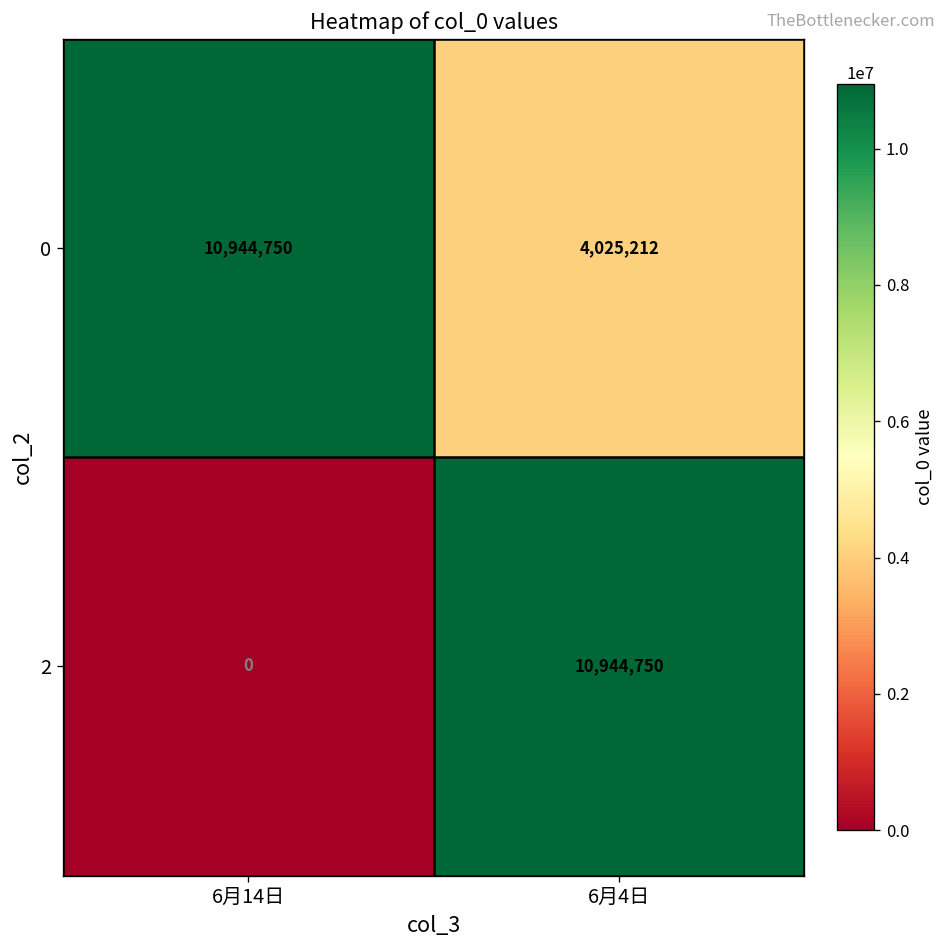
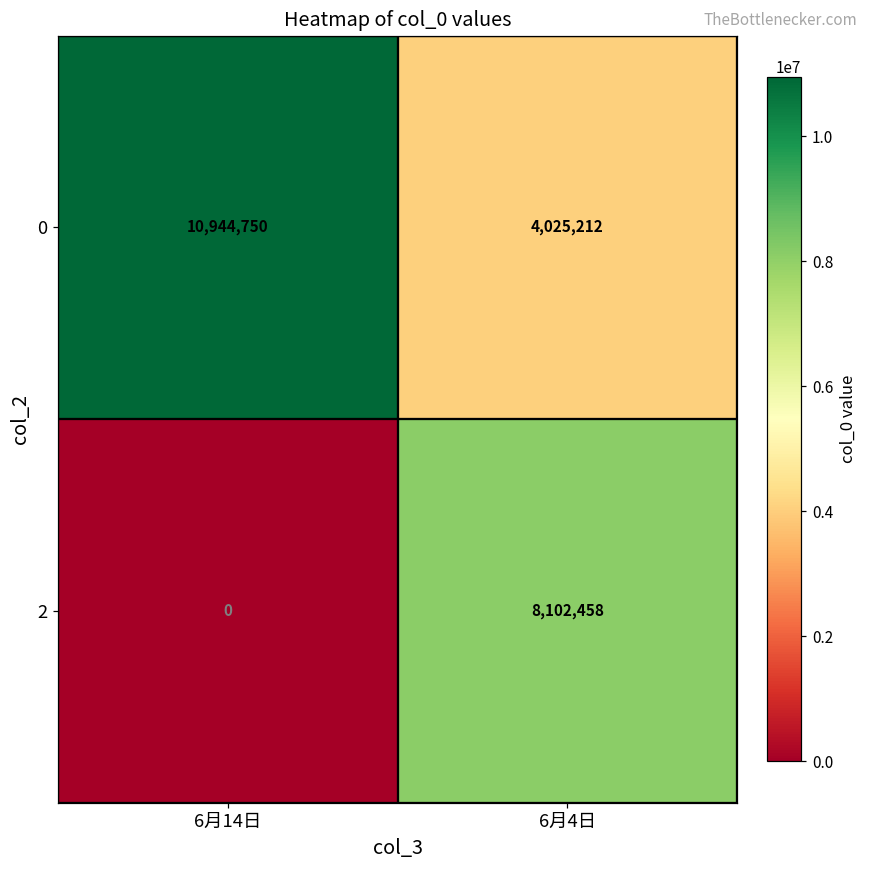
2, 6月4日: 10,944,750 -> 8,102,458
